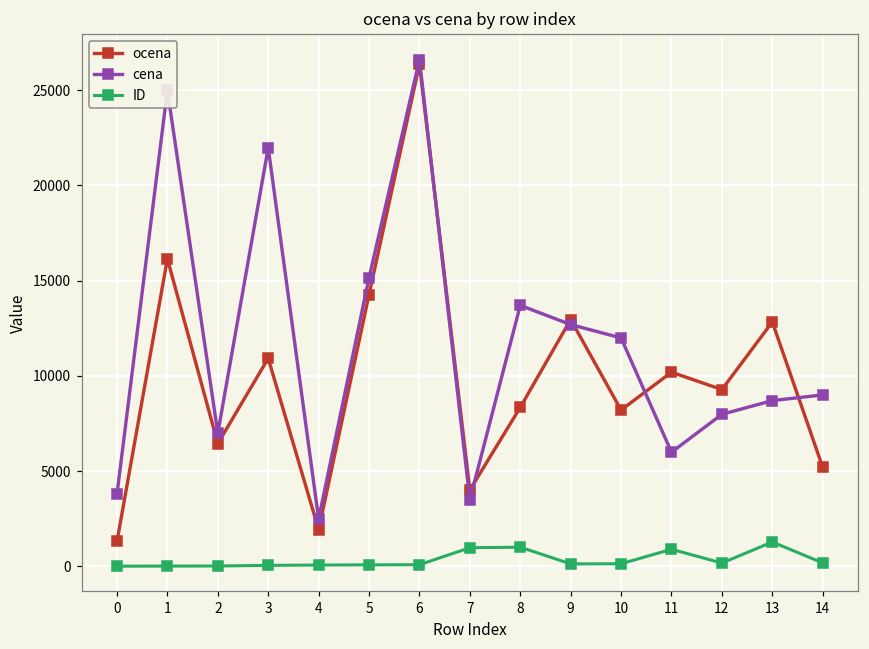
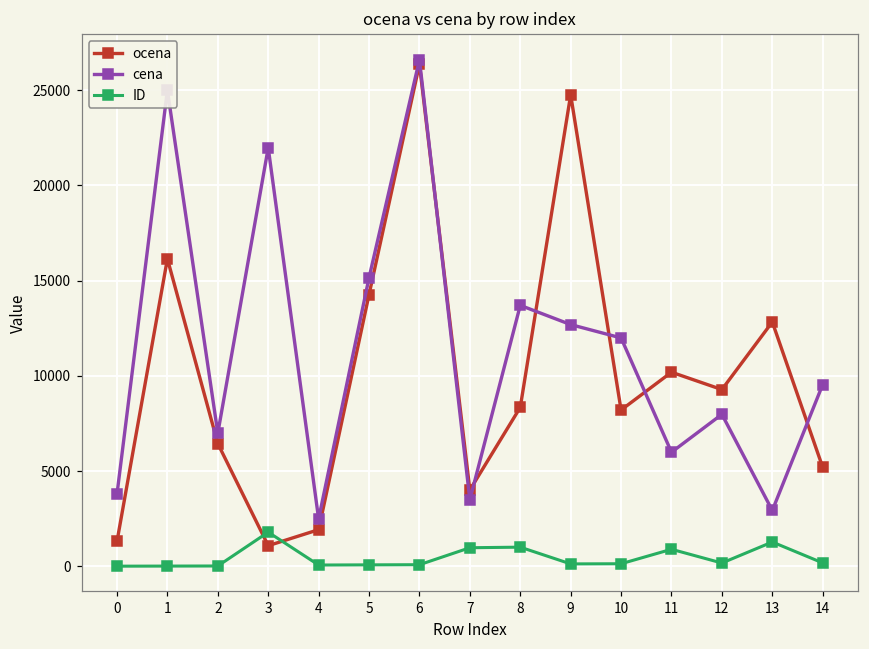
ocena, 3: 10900 -> 1100
ID, 3: 100 -> 1800
ocena, 9: 13000 -> 24800
cena, 13: 8700 -> 2900
cena, 14: 9000 -> 9500
